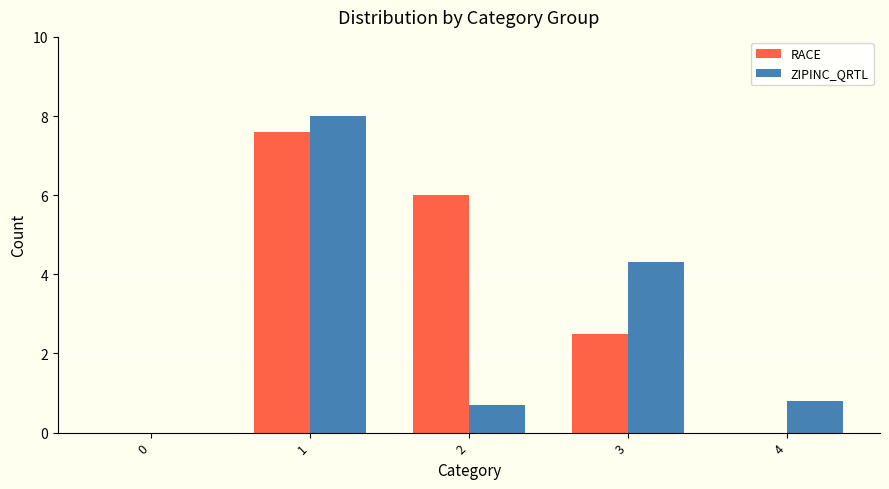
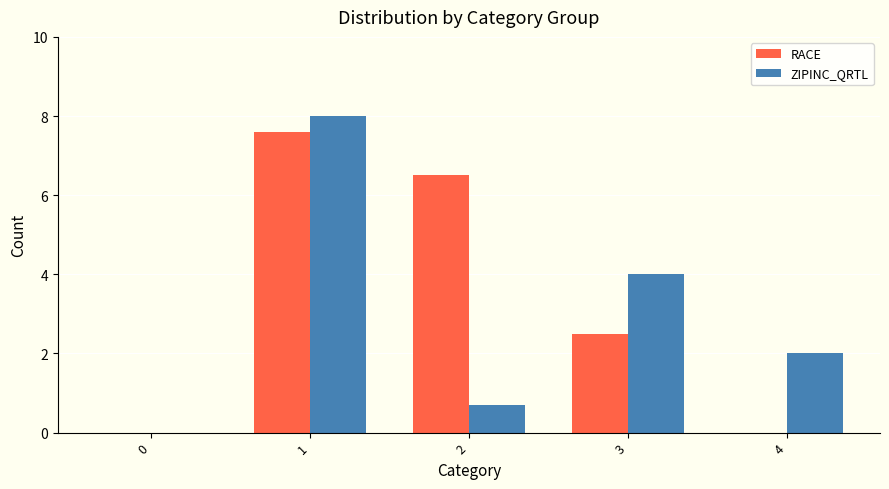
RACE, 2: 6.0 -> 6.5
ZIPINC_QRTL, 3: 4.3 -> 4.0
ZIPINC_QRTL, 4: 0.8 -> 2.0
